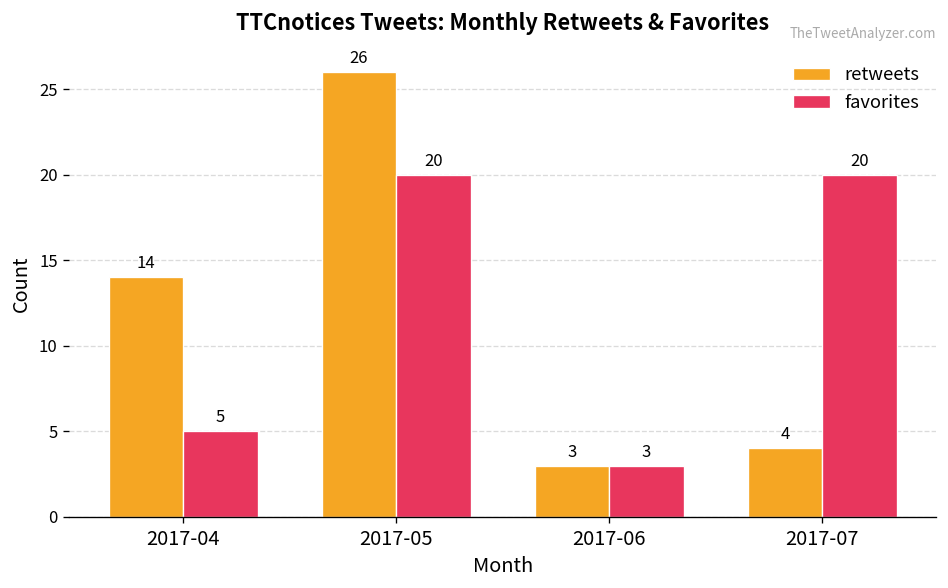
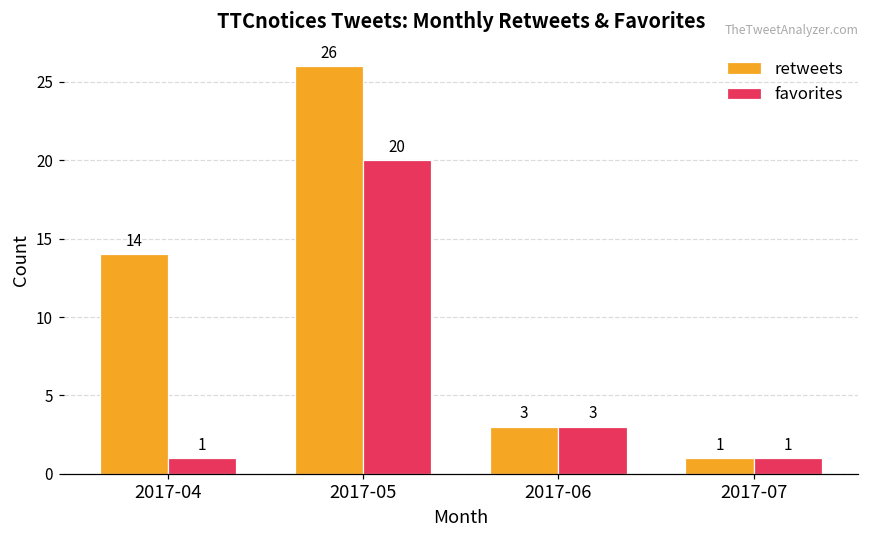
favorites, 2017-04: 5 -> 1
retweets, 2017-07: 4 -> 1
favorites, 2017-07: 20 -> 1
